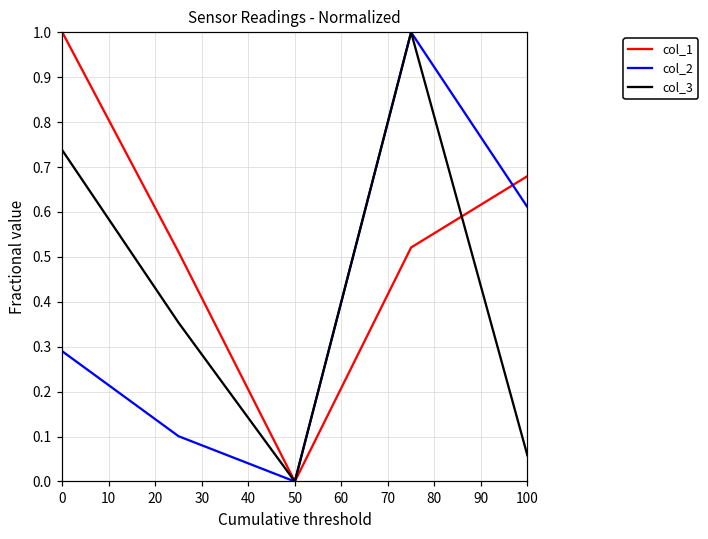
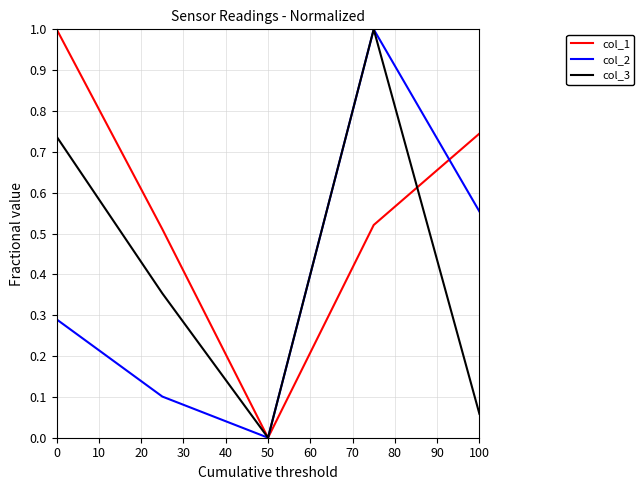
col_1, 100: 0.68 -> 0.74
col_2, 100: 0.61 -> 0.55
